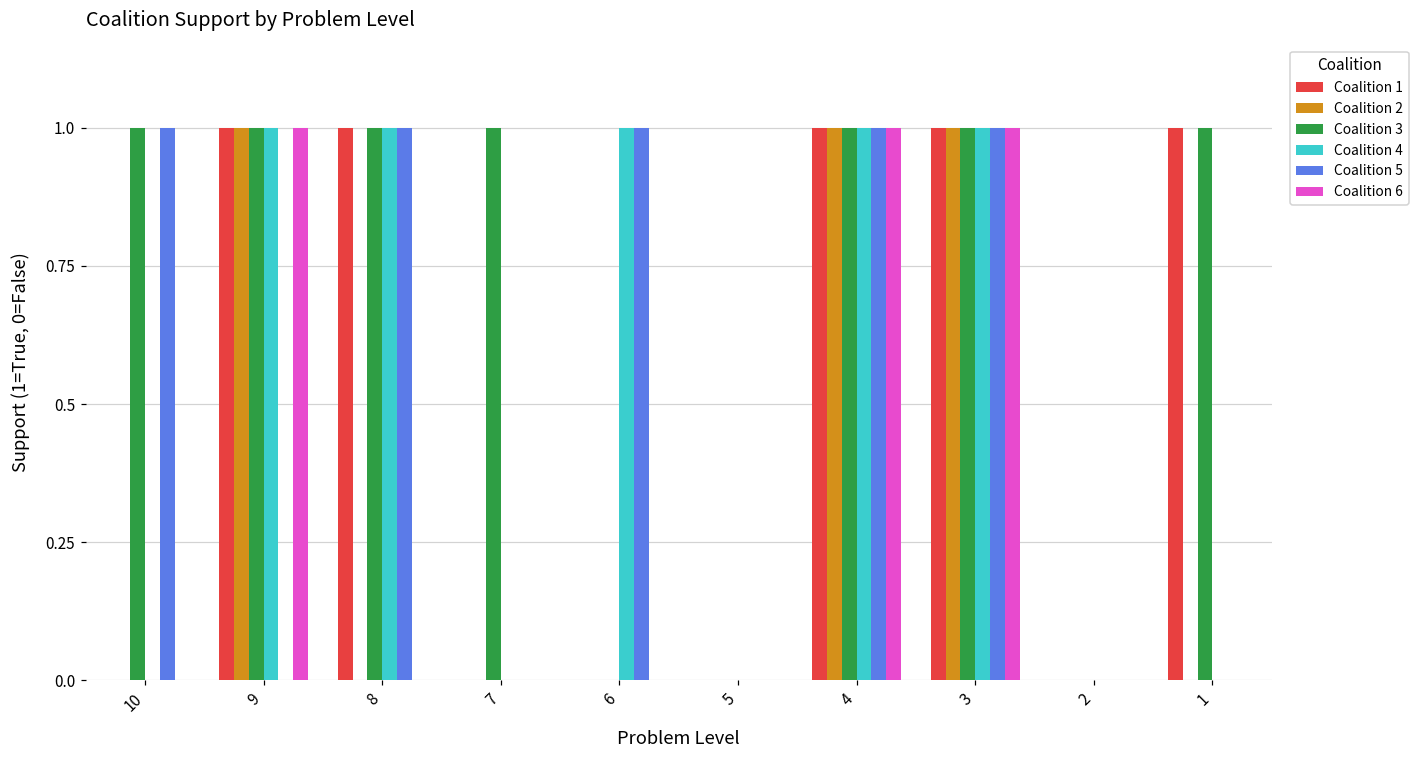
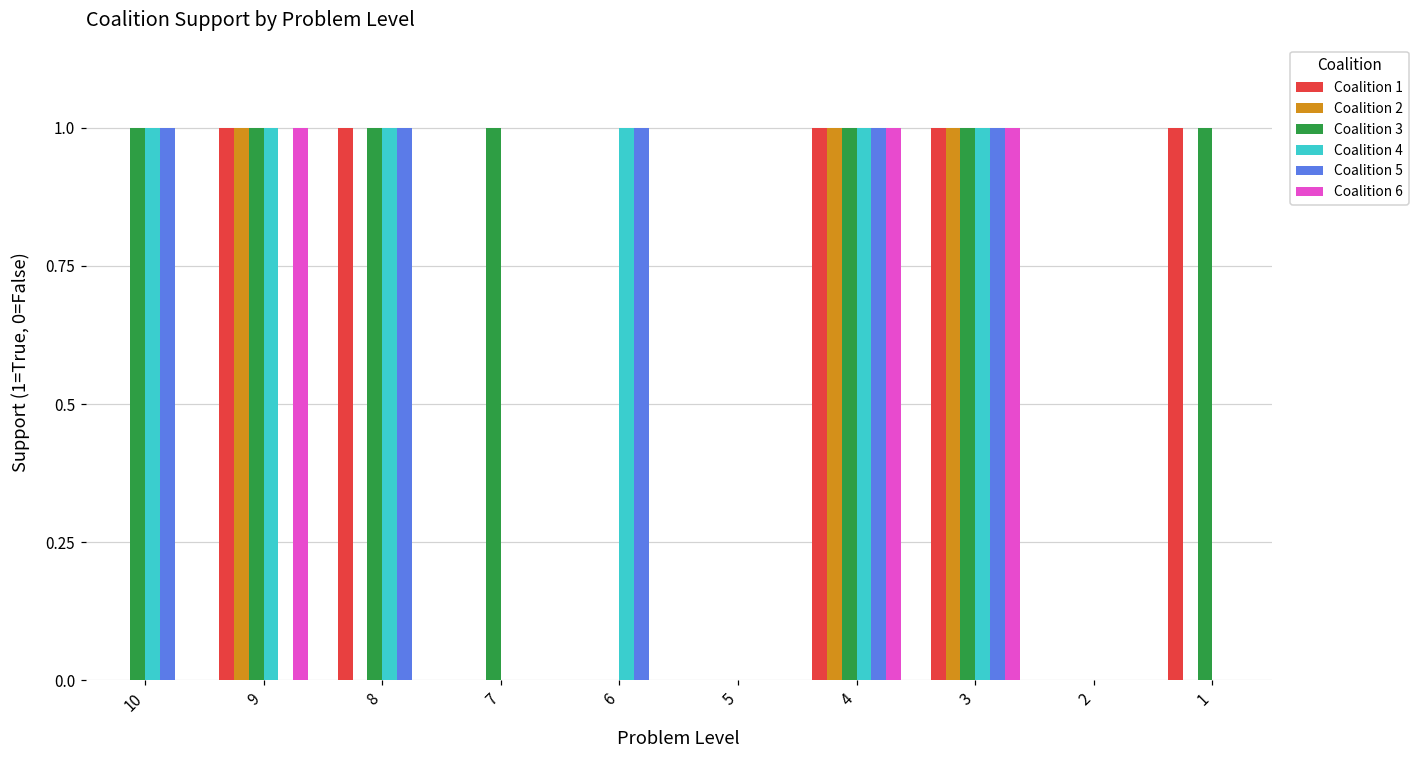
Coalition 4, 10: 0 -> 1
